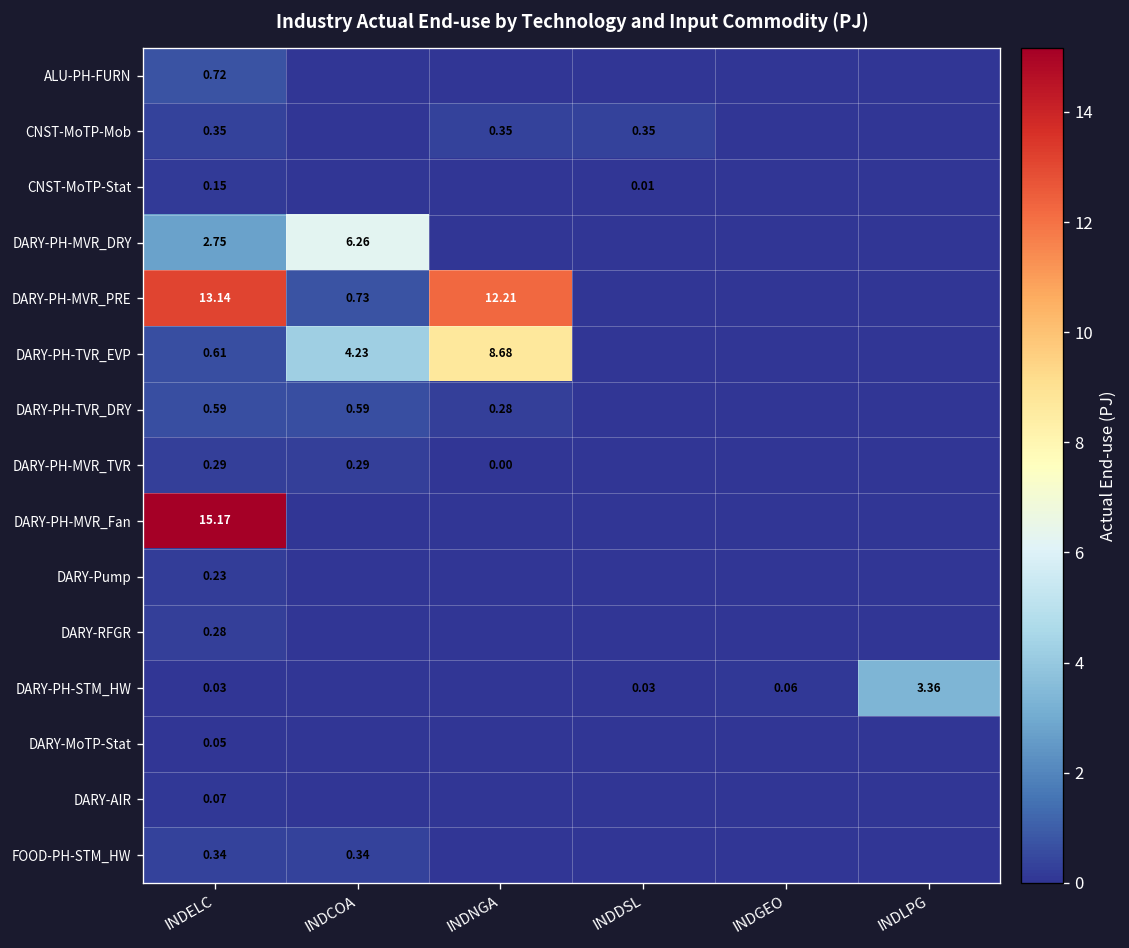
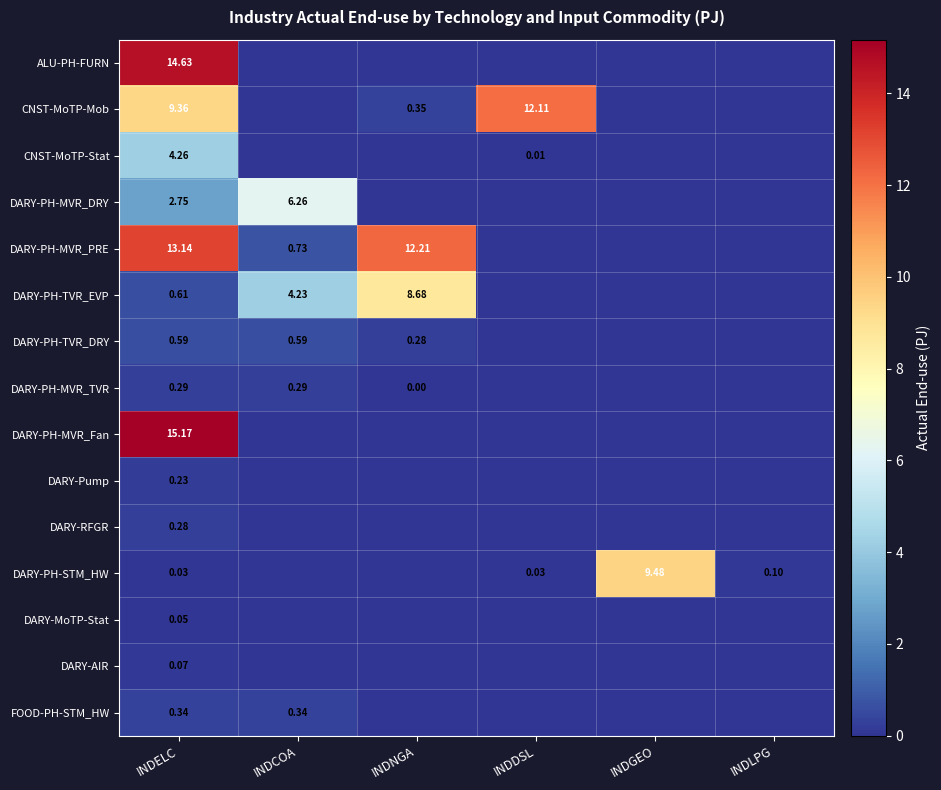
ALU-PH-FURN, INDELC: 0.72 -> 14.63
CNST-MoTP-Mob, INDELC: 0.35 -> 9.36
CNST-MoTP-Mob, INDDSL: 0.35 -> 12.11
CNST-MoTP-Stat, INDELC: 0.15 -> 4.26
DARY-PH-STM_HW, INDGEO: 0.06 -> 9.48
DARY-PH-STM_HW, INDLPG: 3.36 -> 0.10
